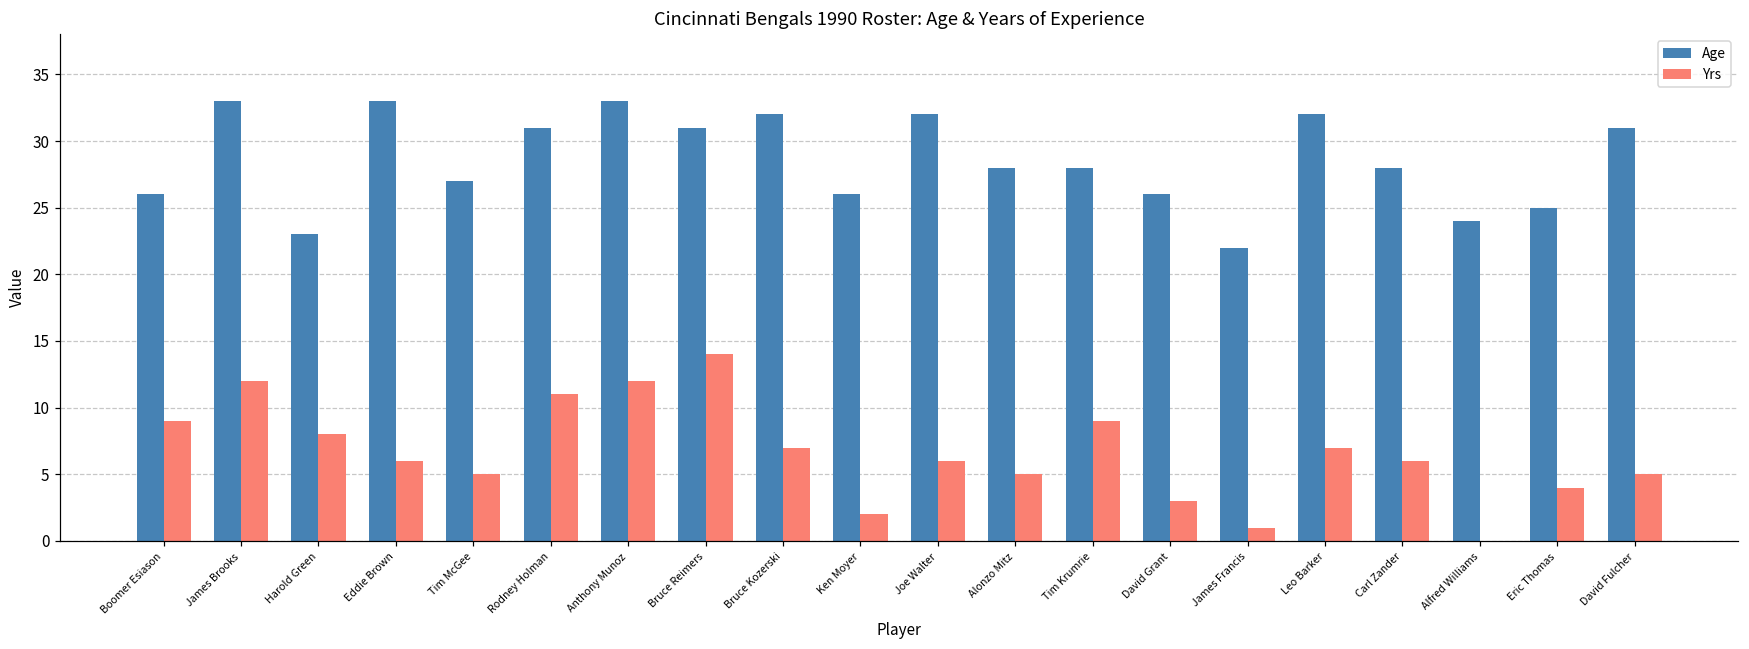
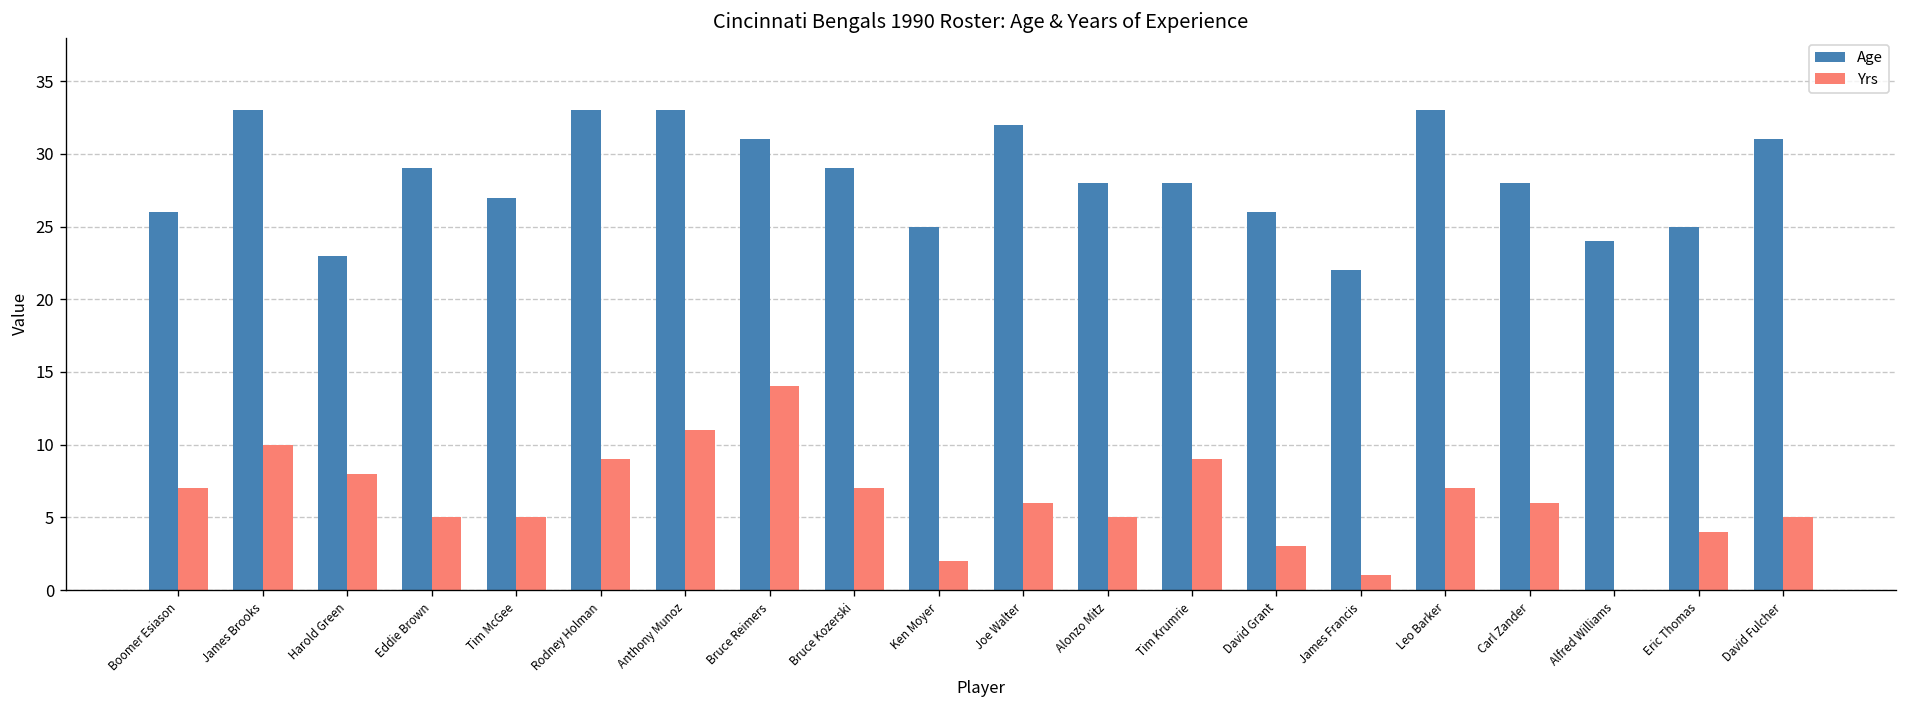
Yrs, Boomer Esiason: 9 -> 7
Yrs, James Brooks: 12 -> 10
Age, Eddie Brown: 33 -> 29
Yrs, Eddie Brown: 6 -> 5
Age, Rodney Holman: 31 -> 33
Yrs, Rodney Holman: 11 -> 9
Yrs, Anthony Munoz: 12 -> 11
Age, Bruce Kozerski: 32 -> 29
Age, Ken Moyer: 26 -> 25
Age, Leo Barker: 32 -> 33
